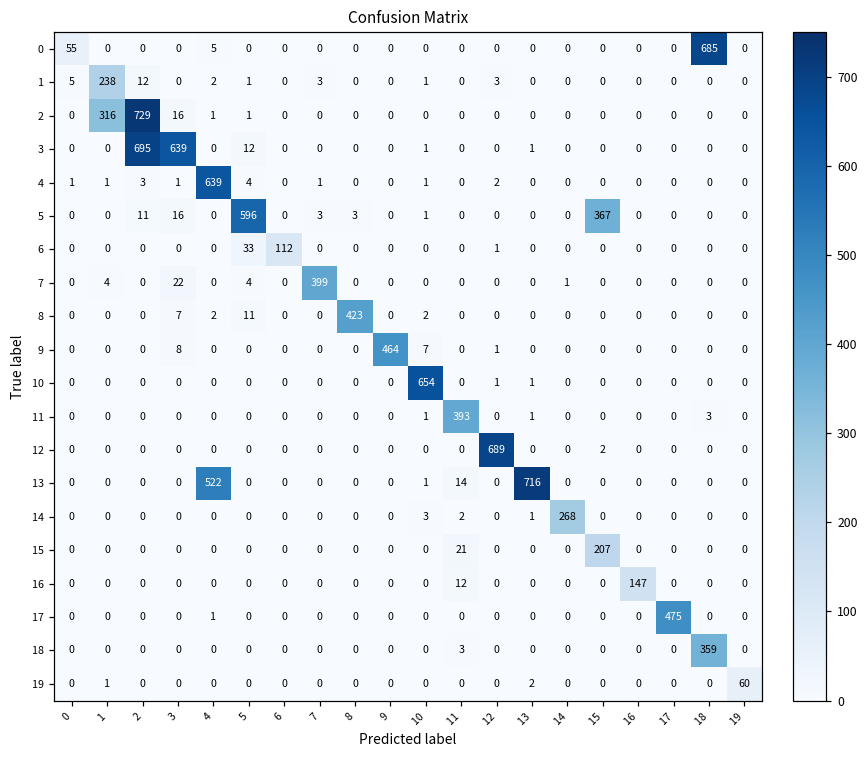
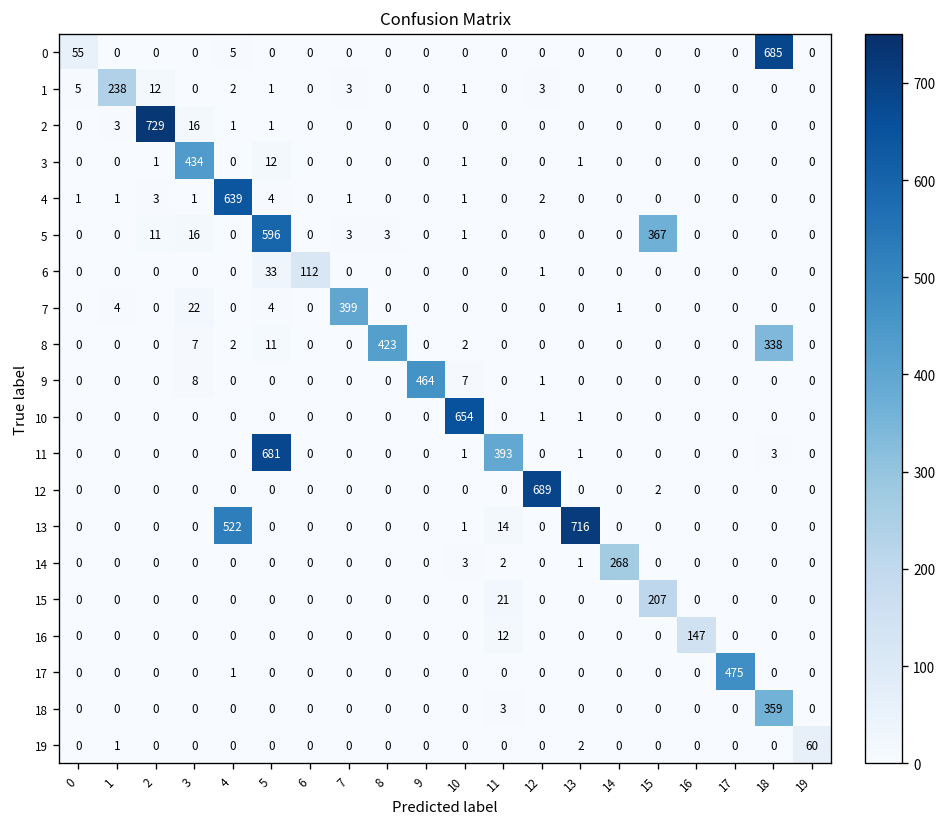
2, 1: 316 -> 3
3, 2: 695 -> 1
3, 3: 639 -> 434
8, 18: 0 -> 338
11, 5: 0 -> 681
